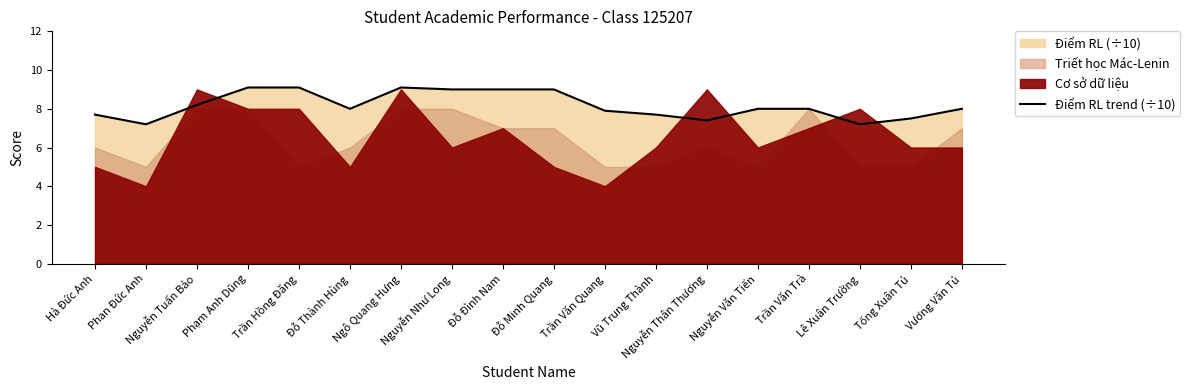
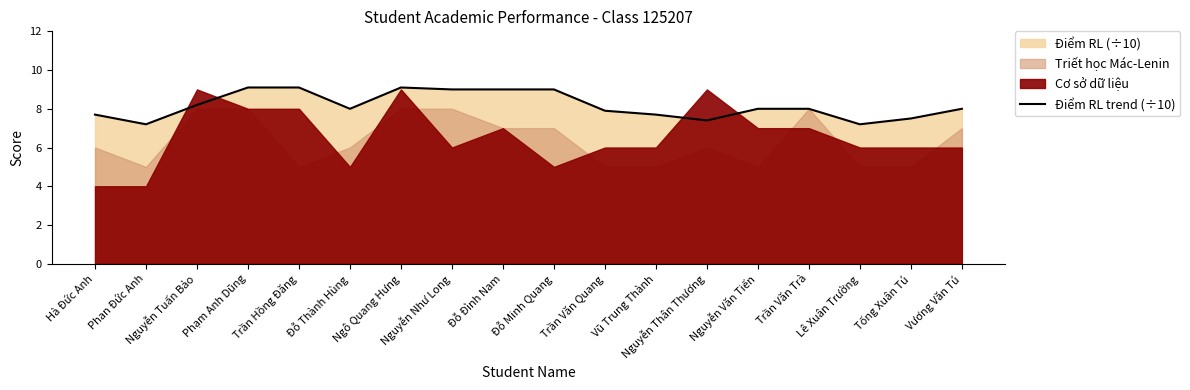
Cơ sở dữ liệu, Hà Đức Anh: 5 -> 4
Cơ sở dữ liệu, Trần Văn Quang: 4 -> 6
Cơ sở dữ liệu, Nguyễn Văn Tiến: 6 -> 7
Cơ sở dữ liệu, Lê Xuân Trường: 8 -> 6
